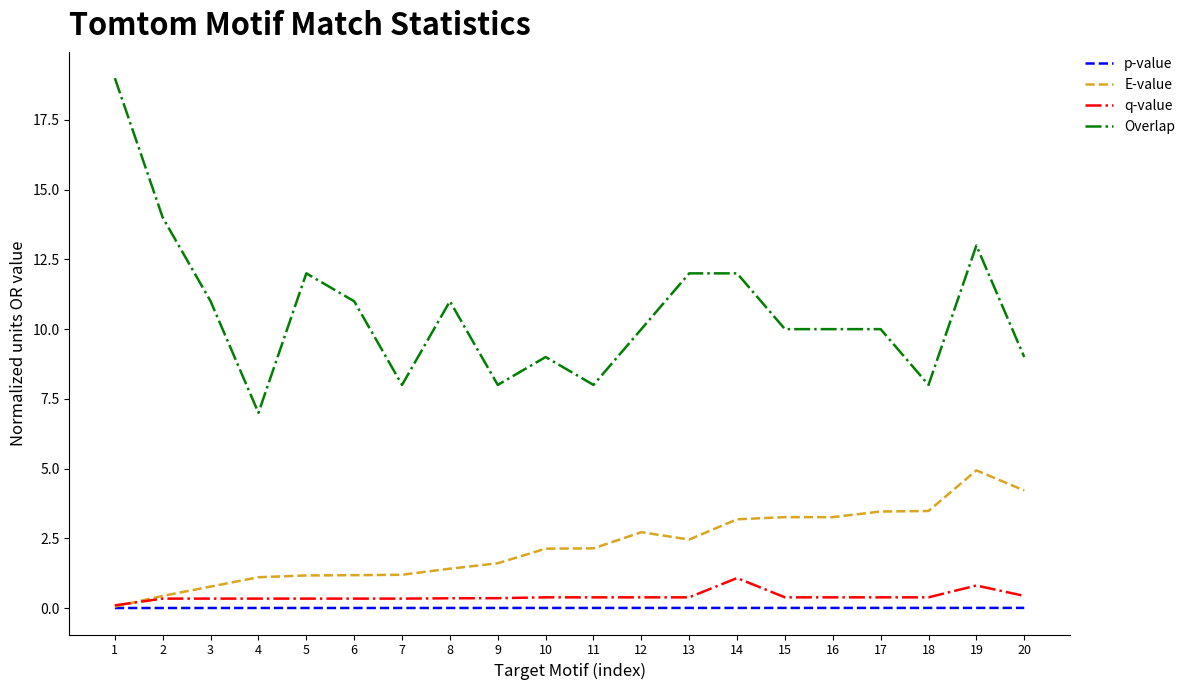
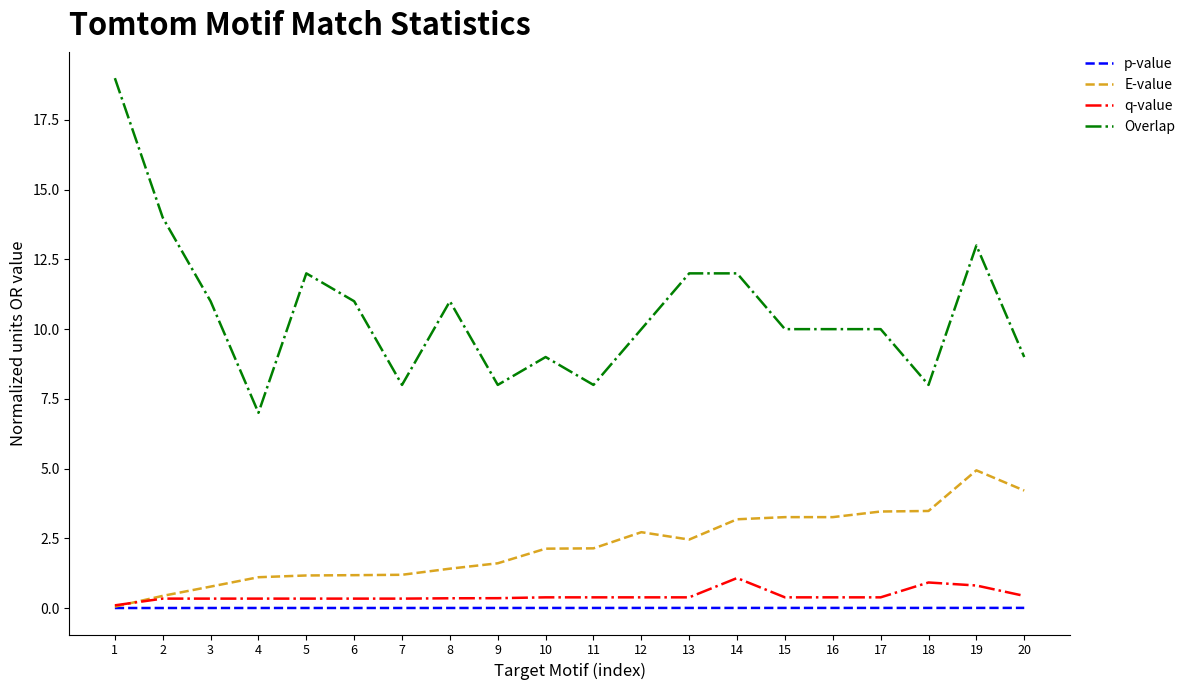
q-value, 18: 0.4 -> 0.9
